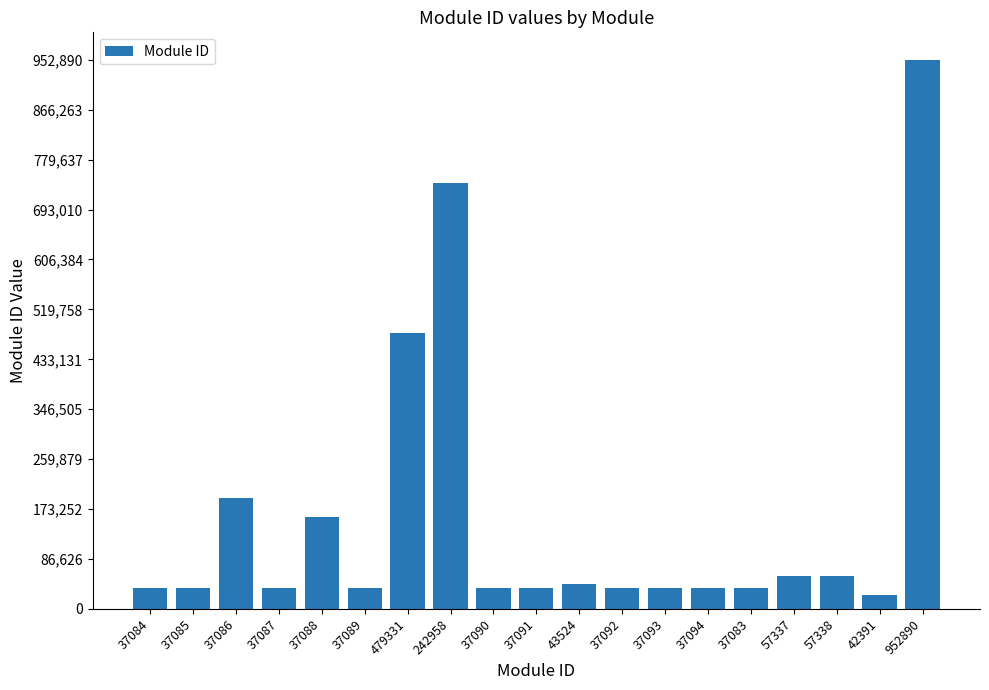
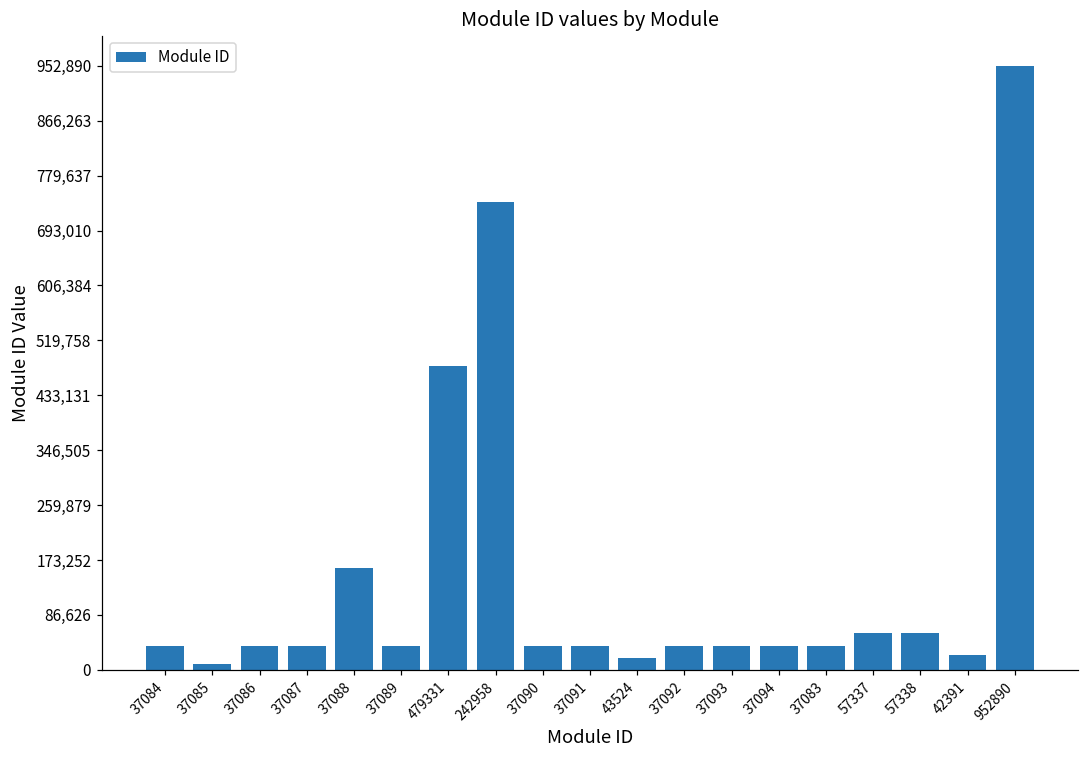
37085: 40,000 -> 10,000
37086: 190,000 -> 40,000
43524: 40,000 -> 20,000
